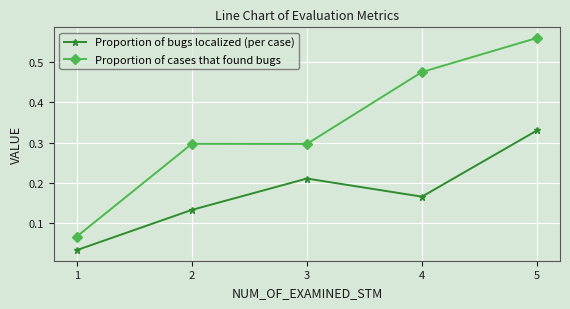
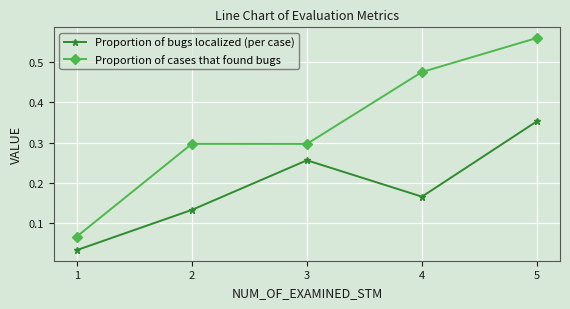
Proportion of bugs localized (per case), 3: 0.21 -> 0.26
Proportion of bugs localized (per case), 5: 0.33 -> 0.35
